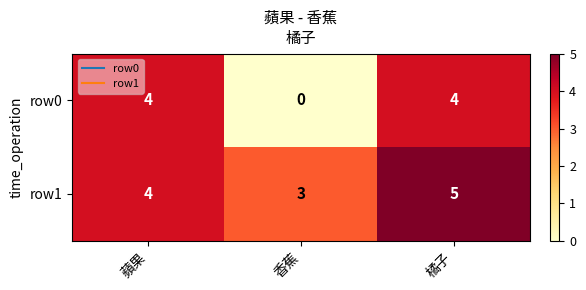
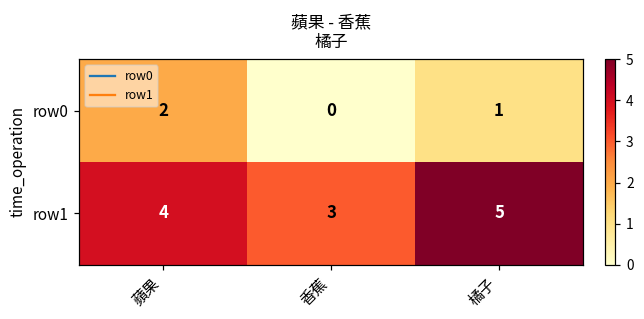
row0, 蘋果: 4 -> 2
row0, 橘子: 4 -> 1
